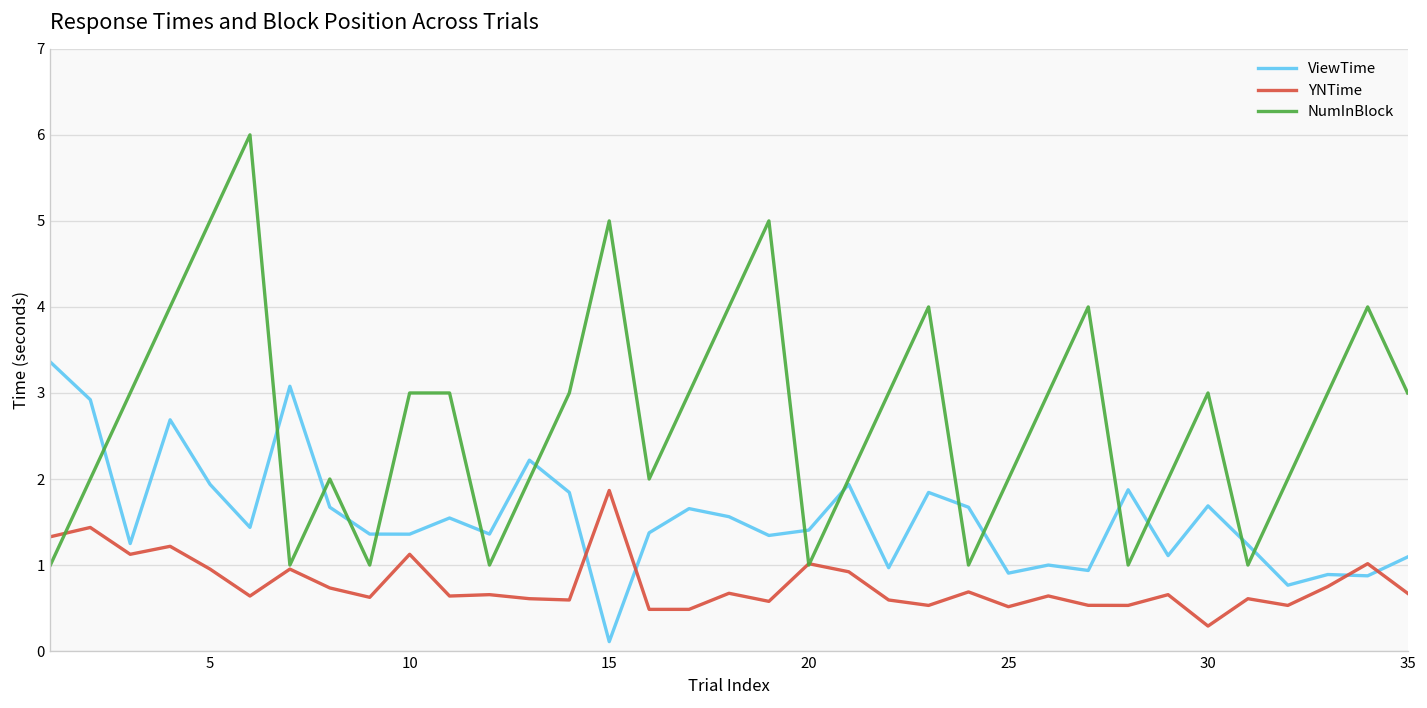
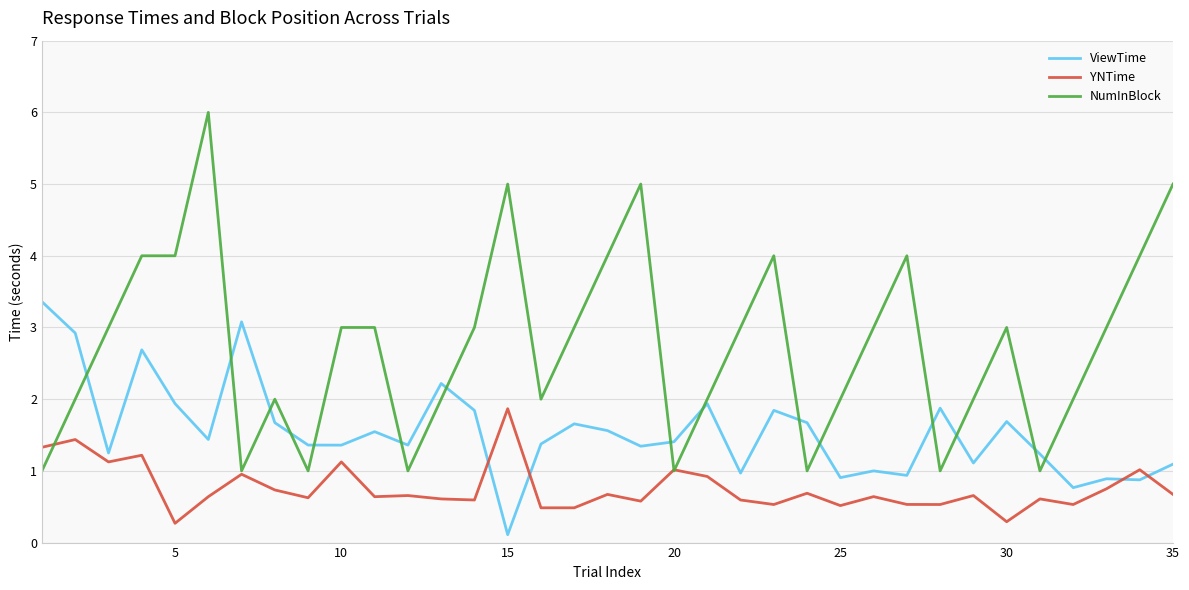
YNTime, 5: 1.0 -> 0.3
NumInBlock, 5: 5 -> 4
NumInBlock, 35: 3 -> 5
